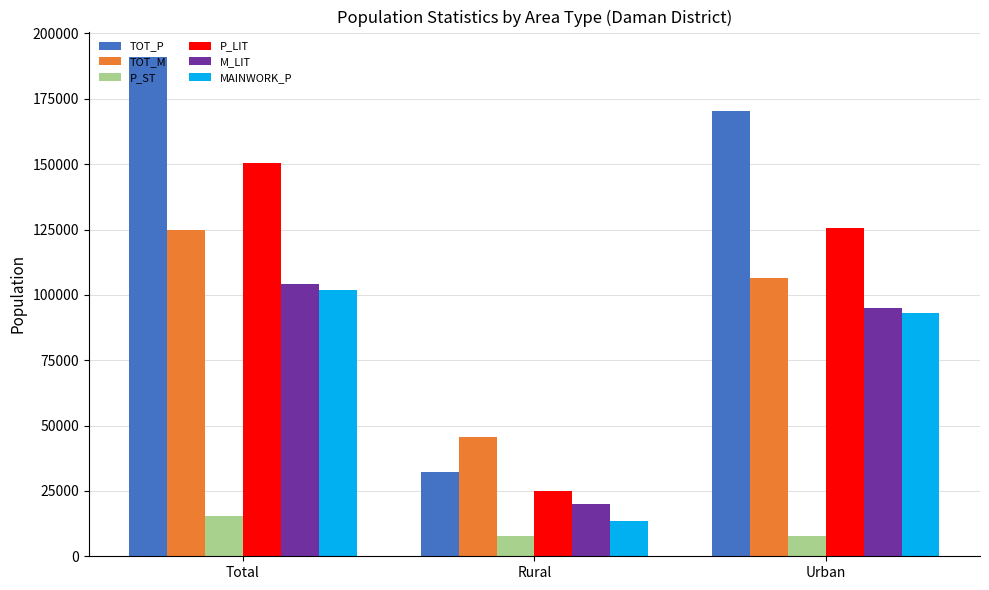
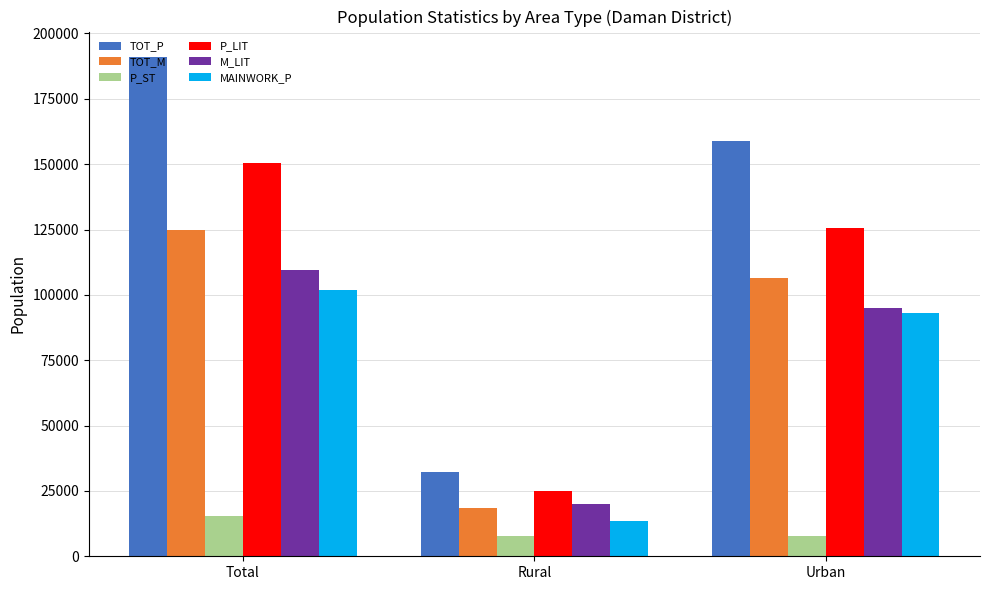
M_LIT, Total: 104000 -> 110000
TOT_M, Rural: 46000 -> 18000
TOT_P, Urban: 170000 -> 159000
